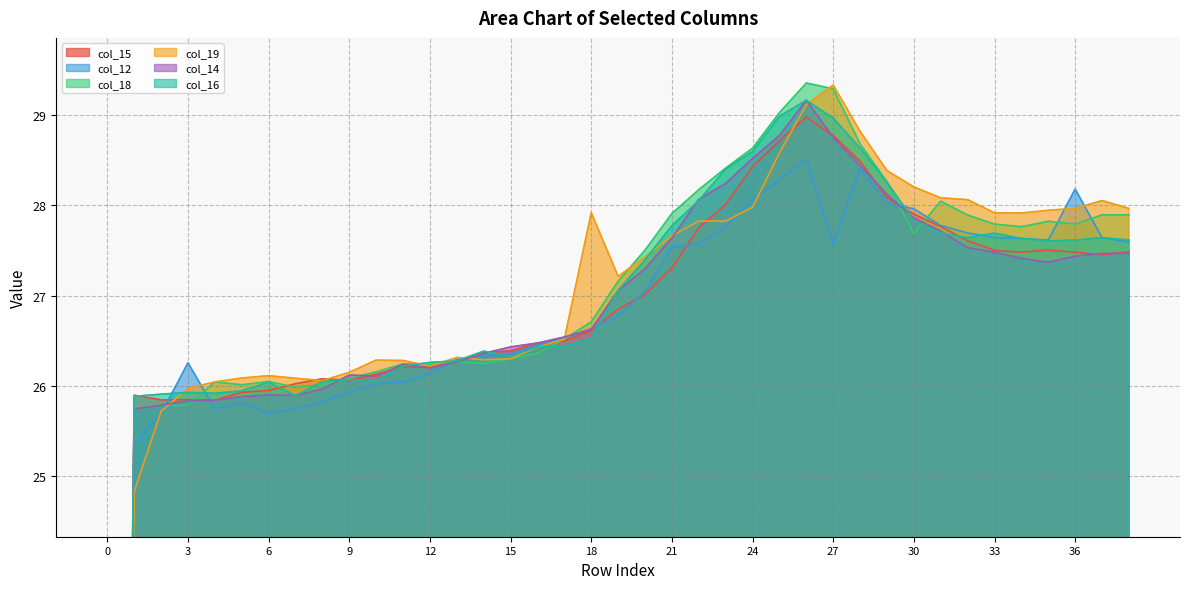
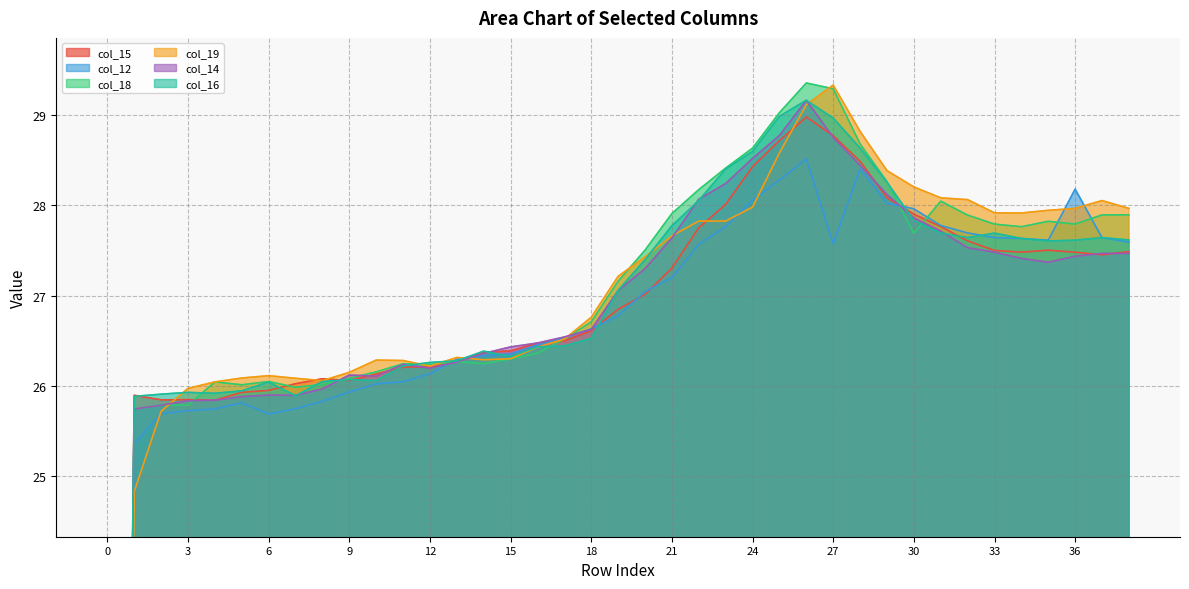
col_12, 3: 26.3 -> 25.7
col_19, 18: 27.9 -> 26.8
col_12, 21: 27.5 -> 27.2
